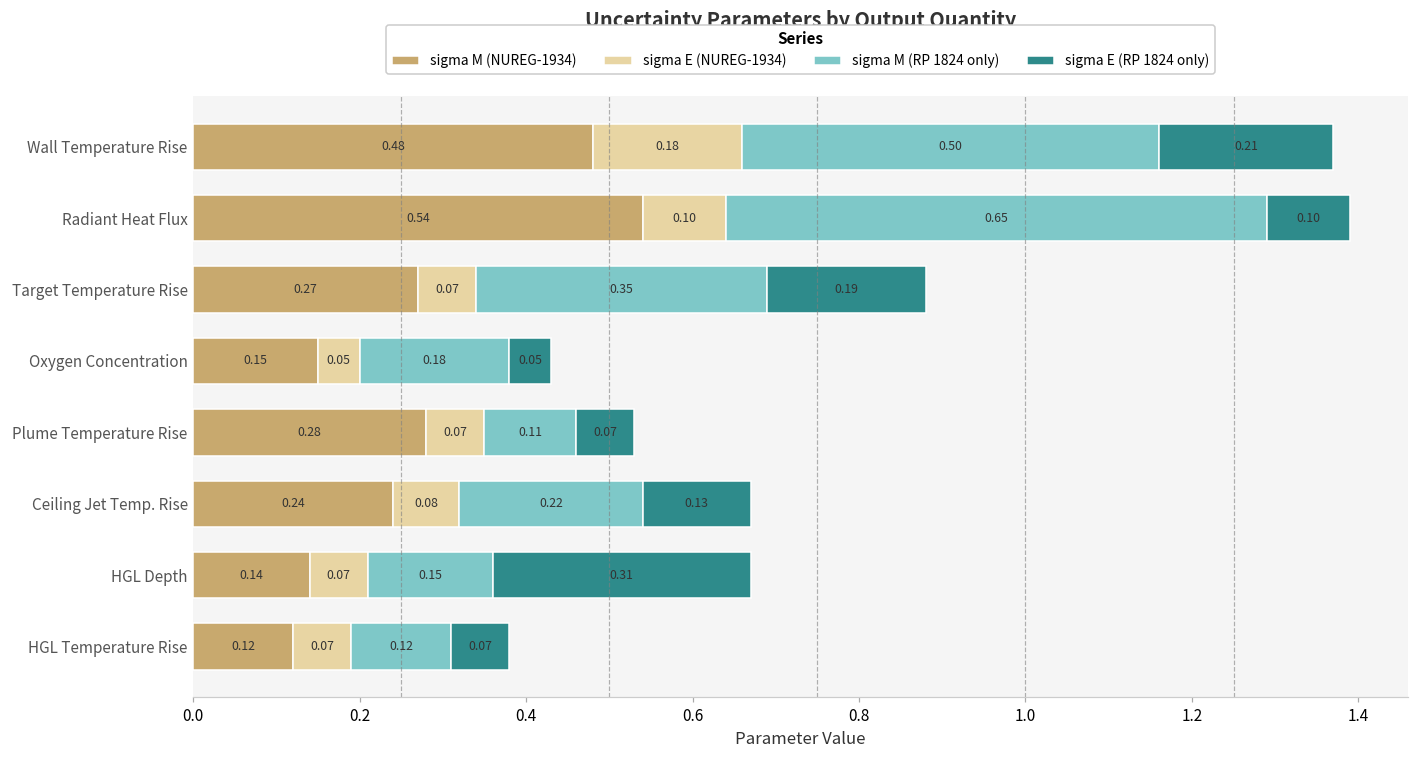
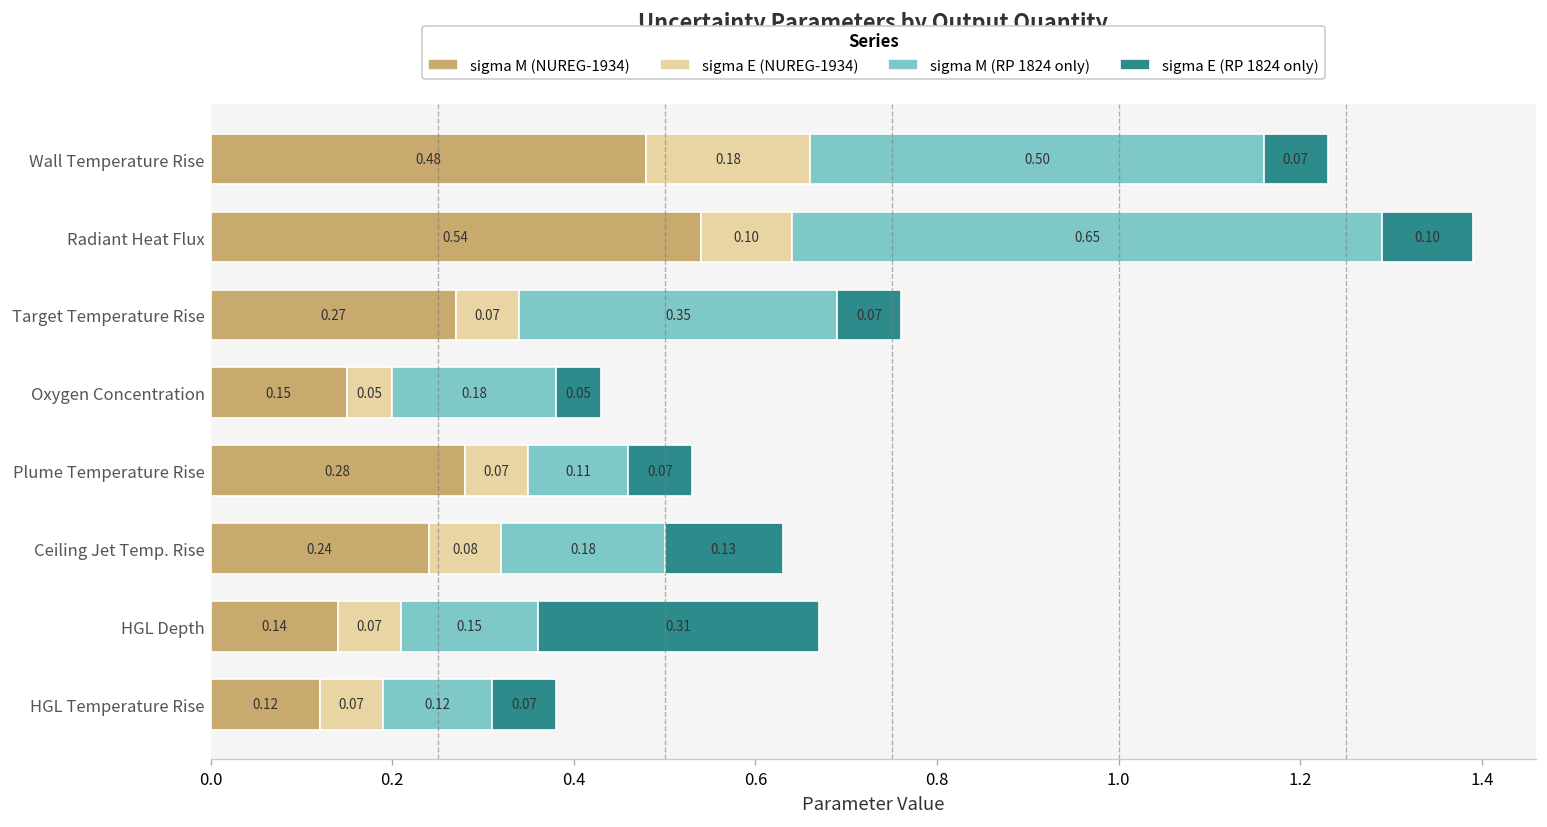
sigma E (RP 1824 only), Wall Temperature Rise: 0.21 -> 0.07
sigma E (RP 1824 only), Target Temperature Rise: 0.19 -> 0.07
sigma M (RP 1824 only), Ceiling Jet Temp. Rise: 0.22 -> 0.18
